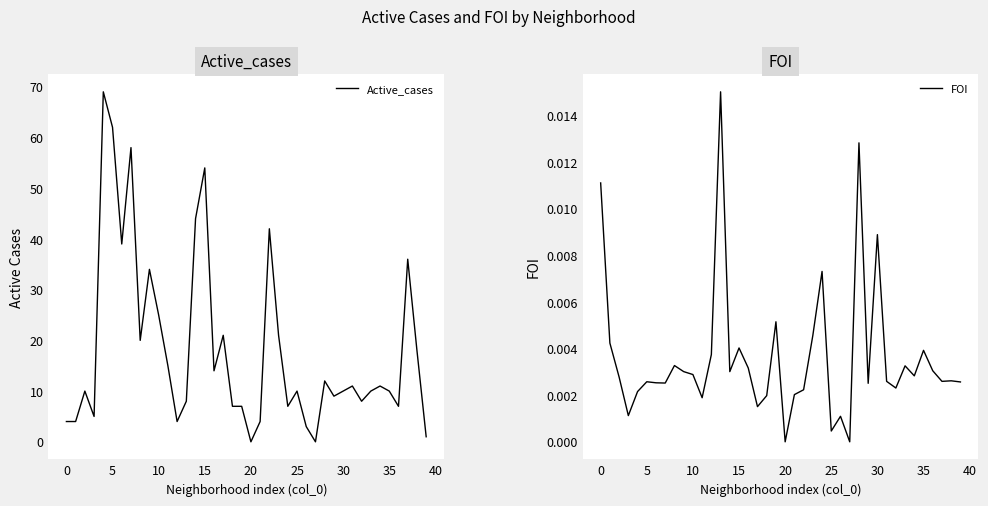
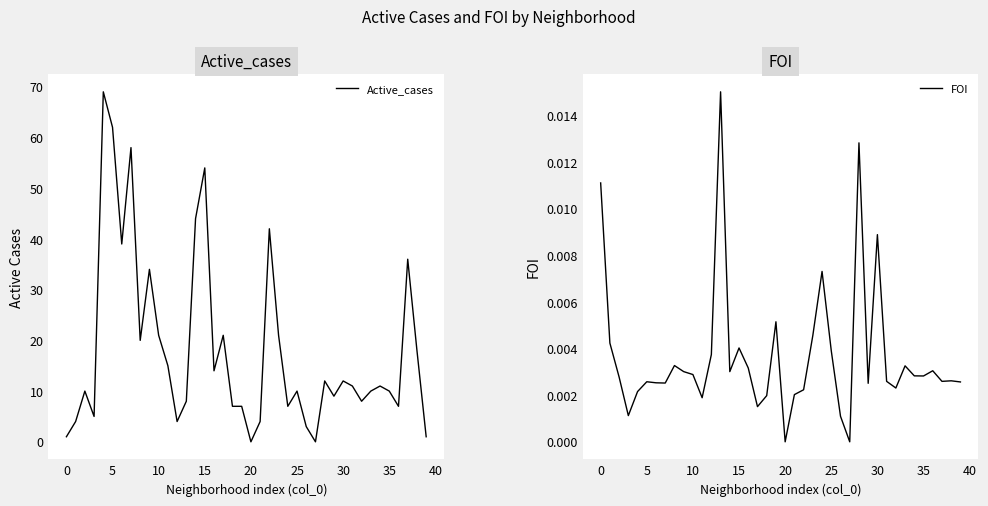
Active_cases, 0: 4 -> 1
Active_cases, 10: 25 -> 21
Active_cases, 30: 10 -> 12
FOI, 25: 0.0005 -> 0.0039
FOI, 35: 0.0039 -> 0.0028
